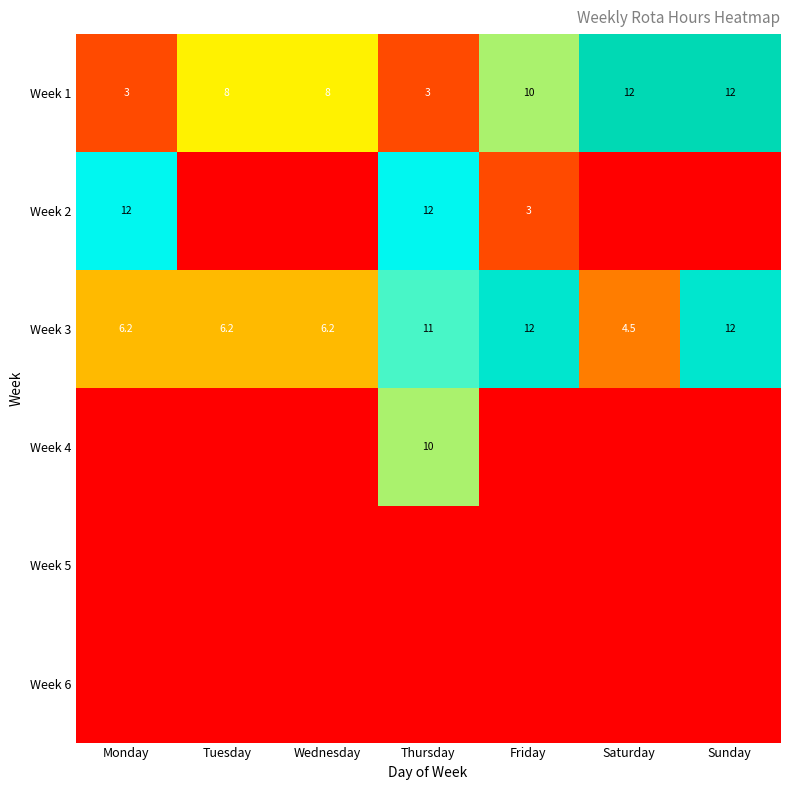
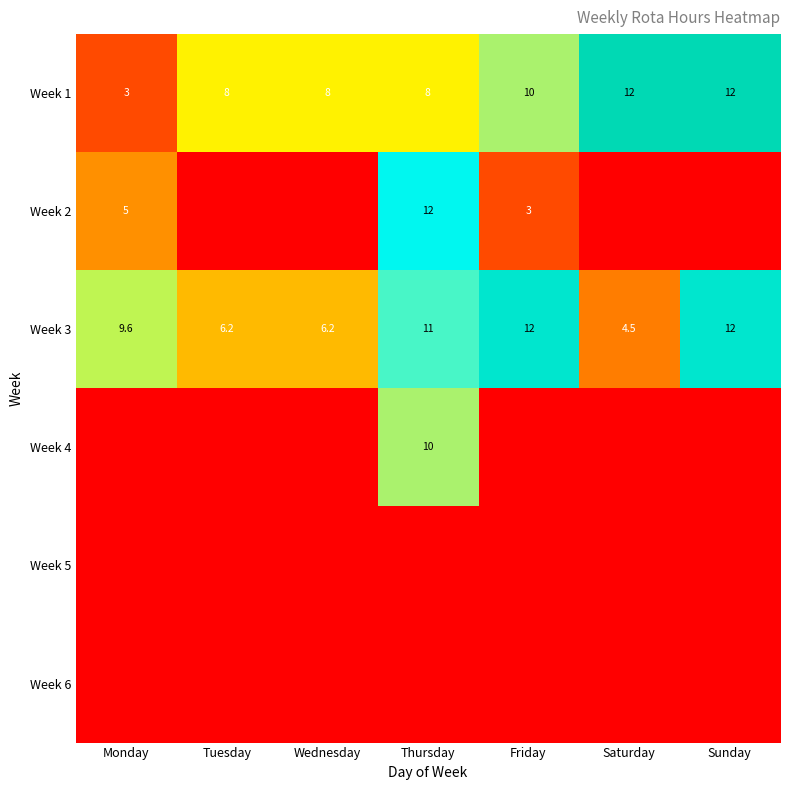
Week 1, Thursday: 3 -> 8
Week 2, Monday: 12 -> 5
Week 3, Monday: 6.2 -> 9.6
